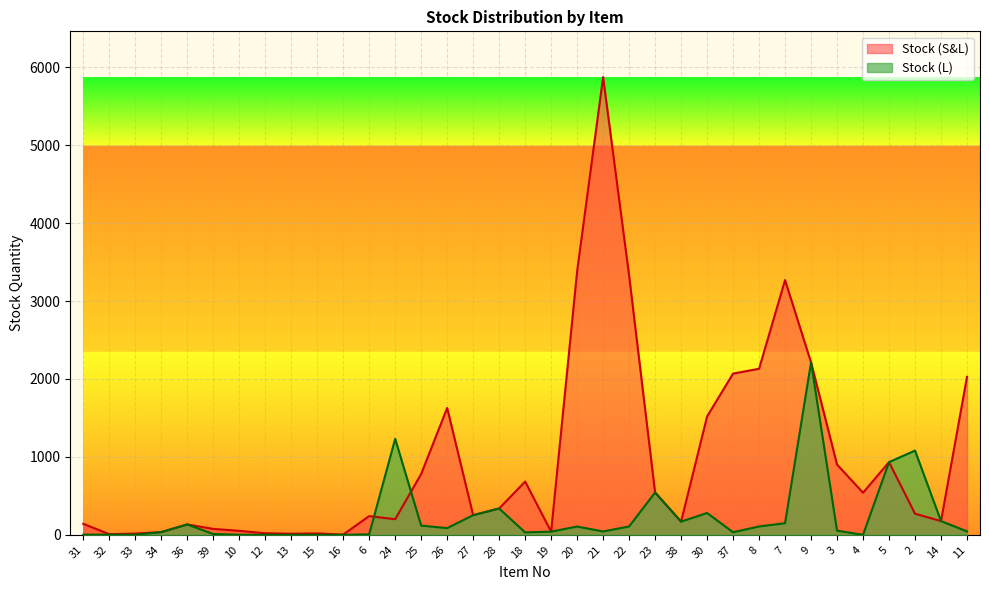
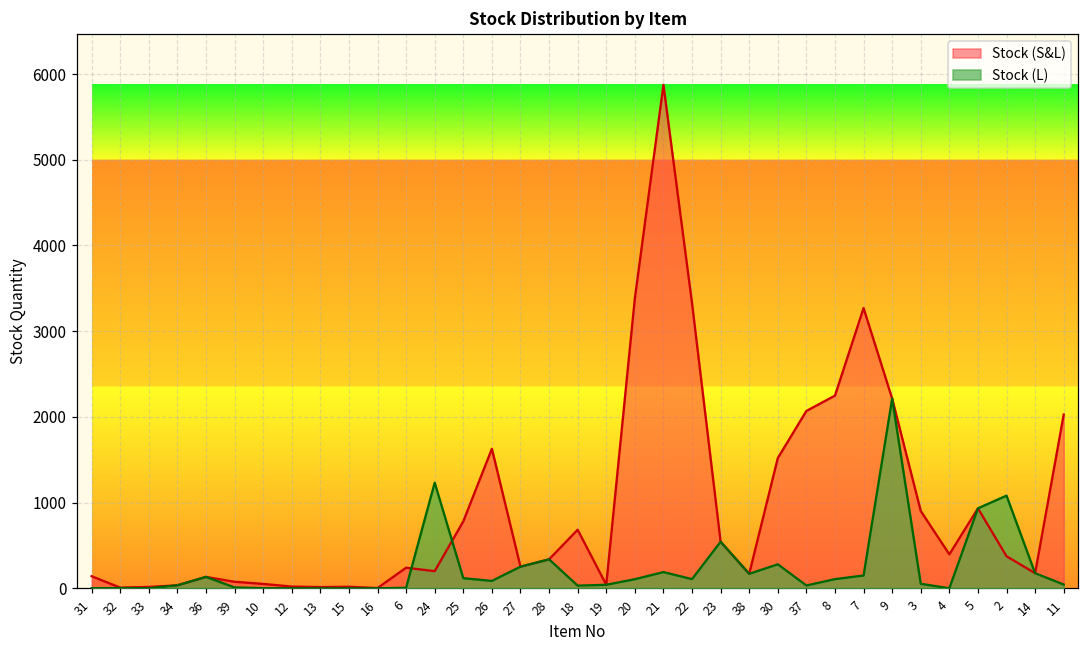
Stock (L), 21: 0 -> 200
Stock (S&L), 8: 2100 -> 2200
Stock (S&L), 4: 500 -> 400
Stock (S&L), 2: 300 -> 400
